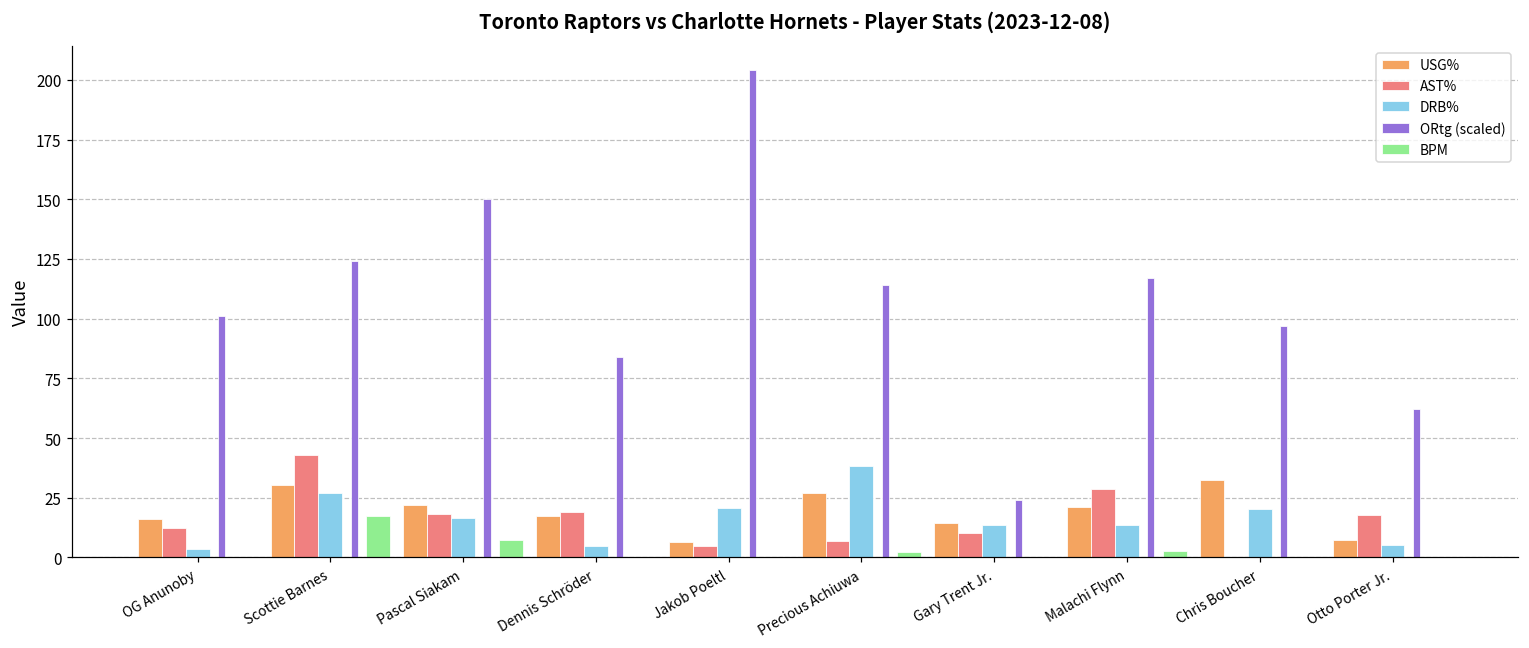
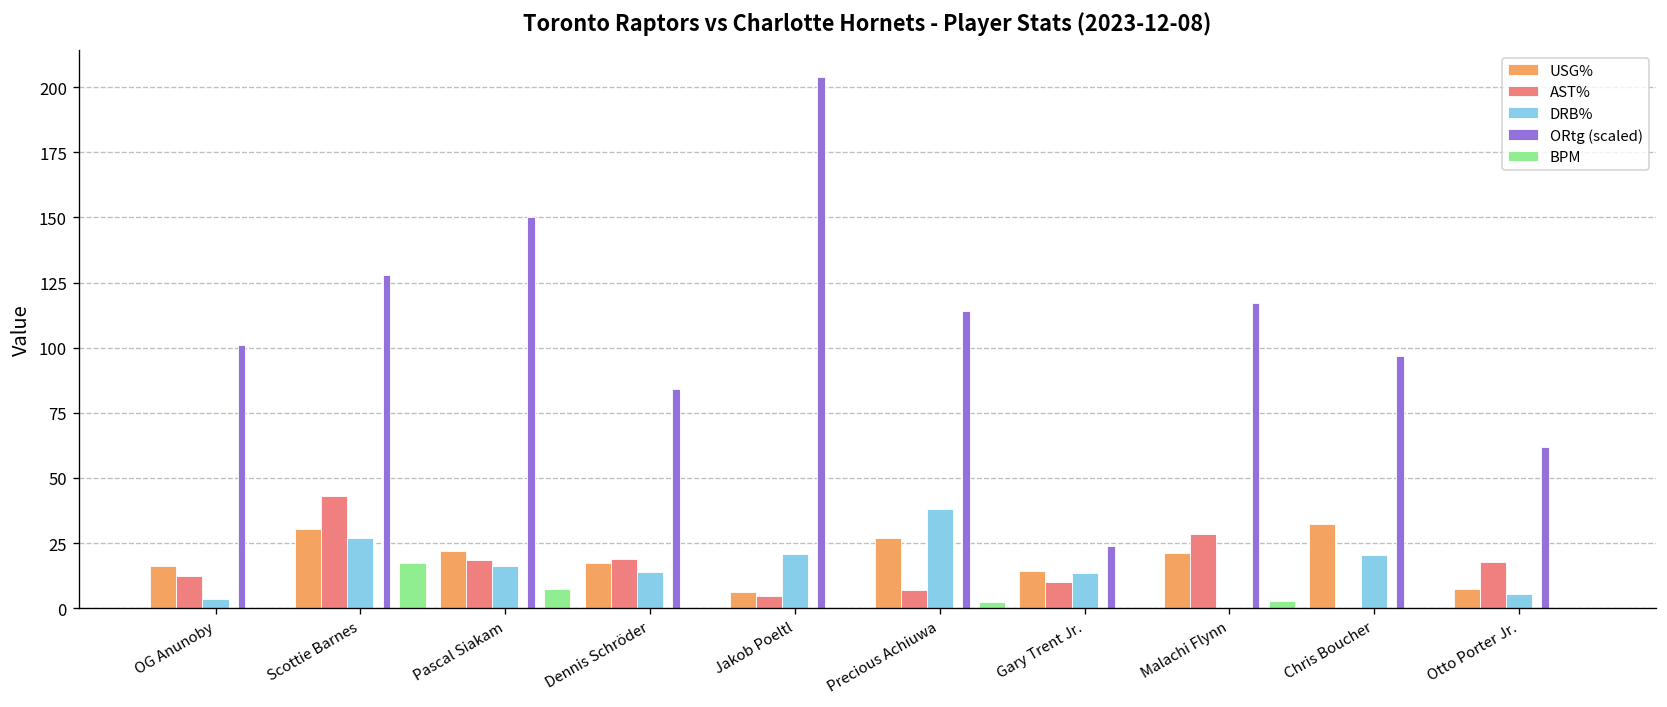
ORtg (scaled), Scottie Barnes: 124 -> 128
DRB%, Dennis Schröder: 5 -> 14
DRB%, Malachi Flynn: 14 -> 0
